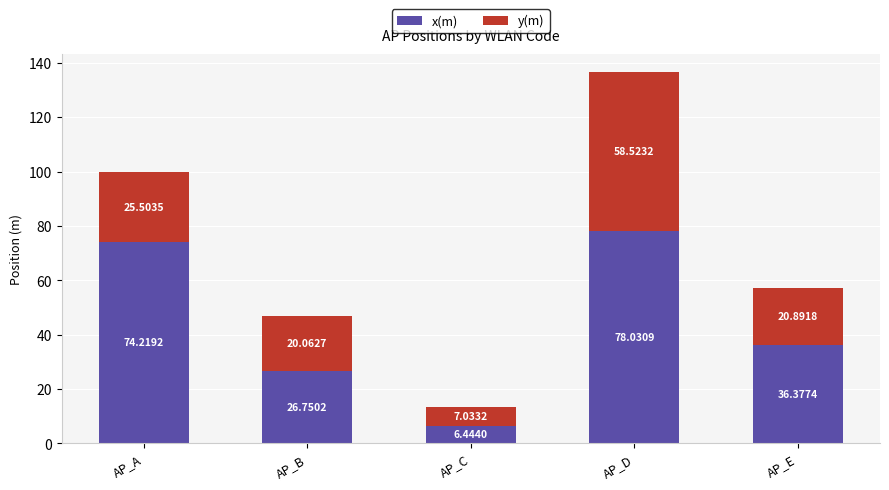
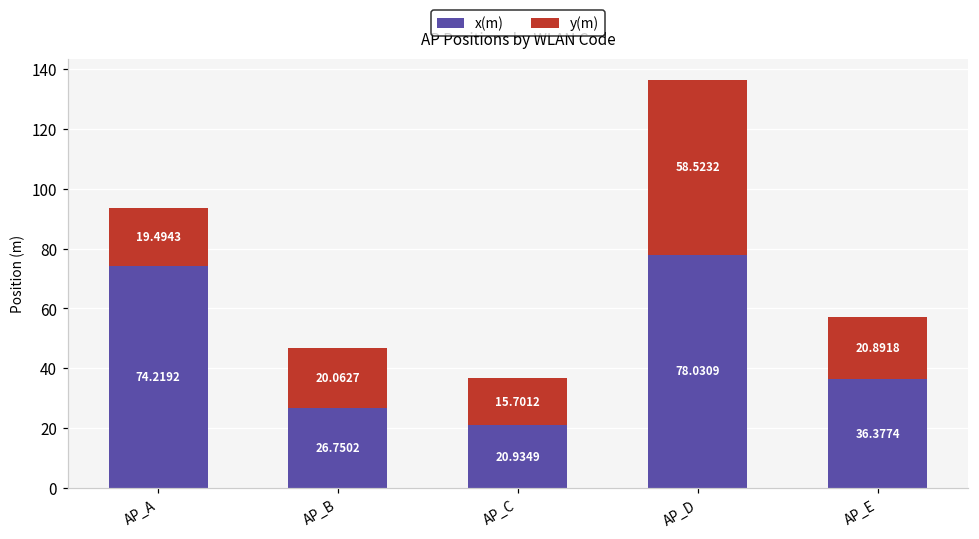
y(m), AP_A: 25.5035 -> 19.4943
x(m), AP_C: 6.4440 -> 20.9349
y(m), AP_C: 7.0332 -> 15.7012
